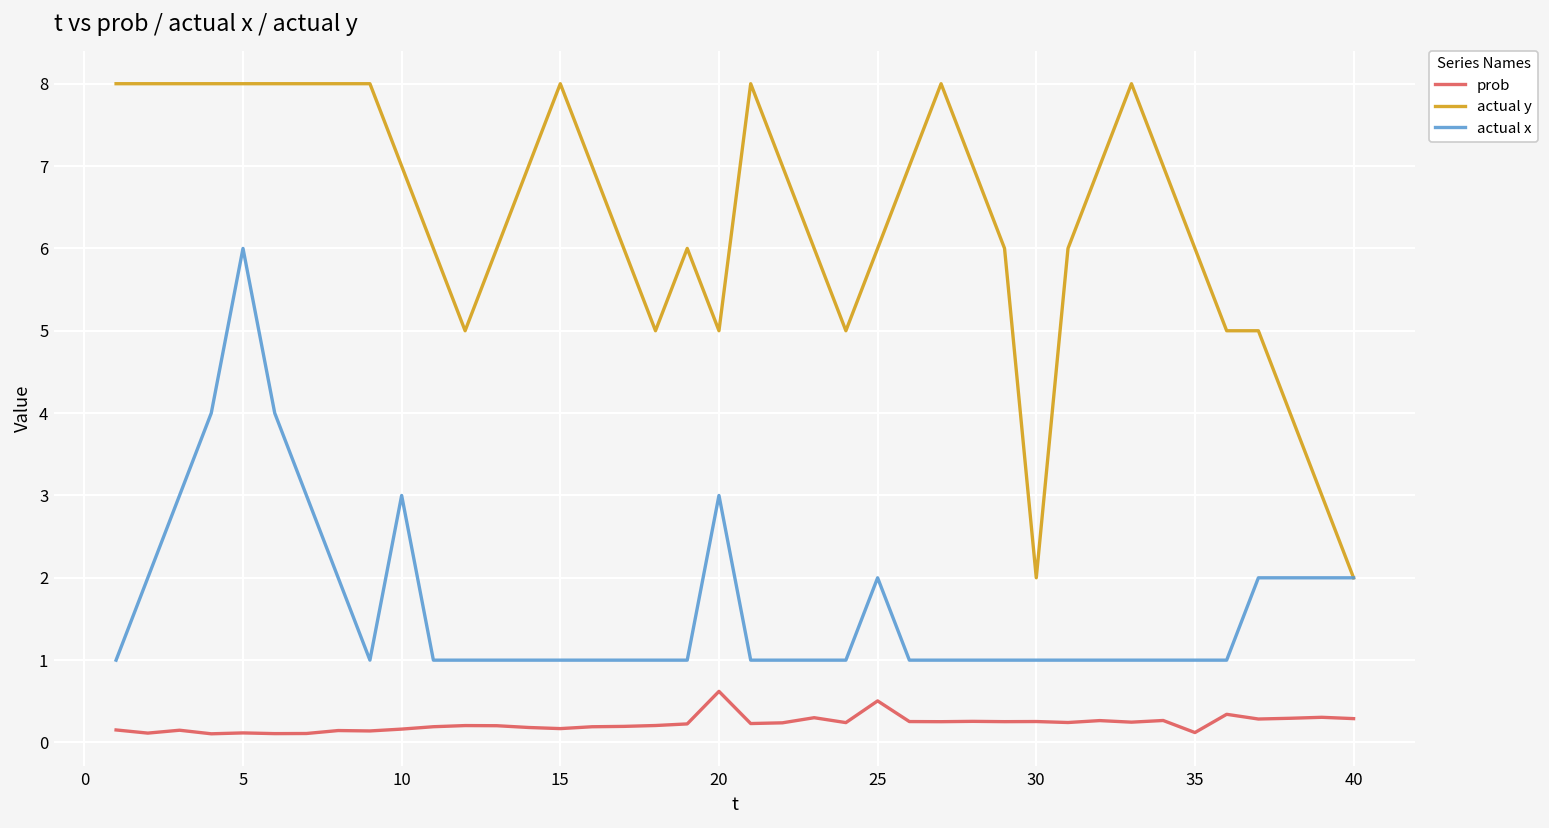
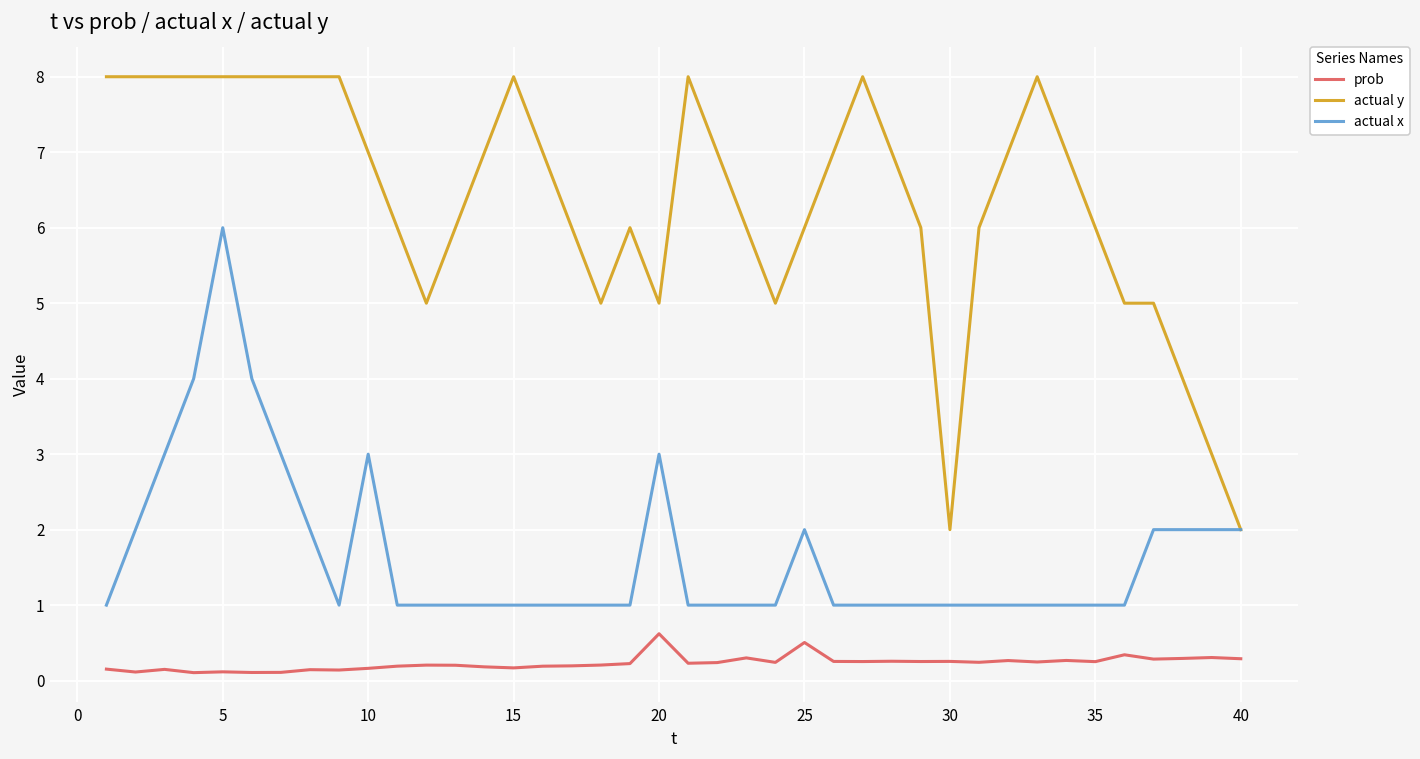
prob, 35: 0.1 -> 0.3
